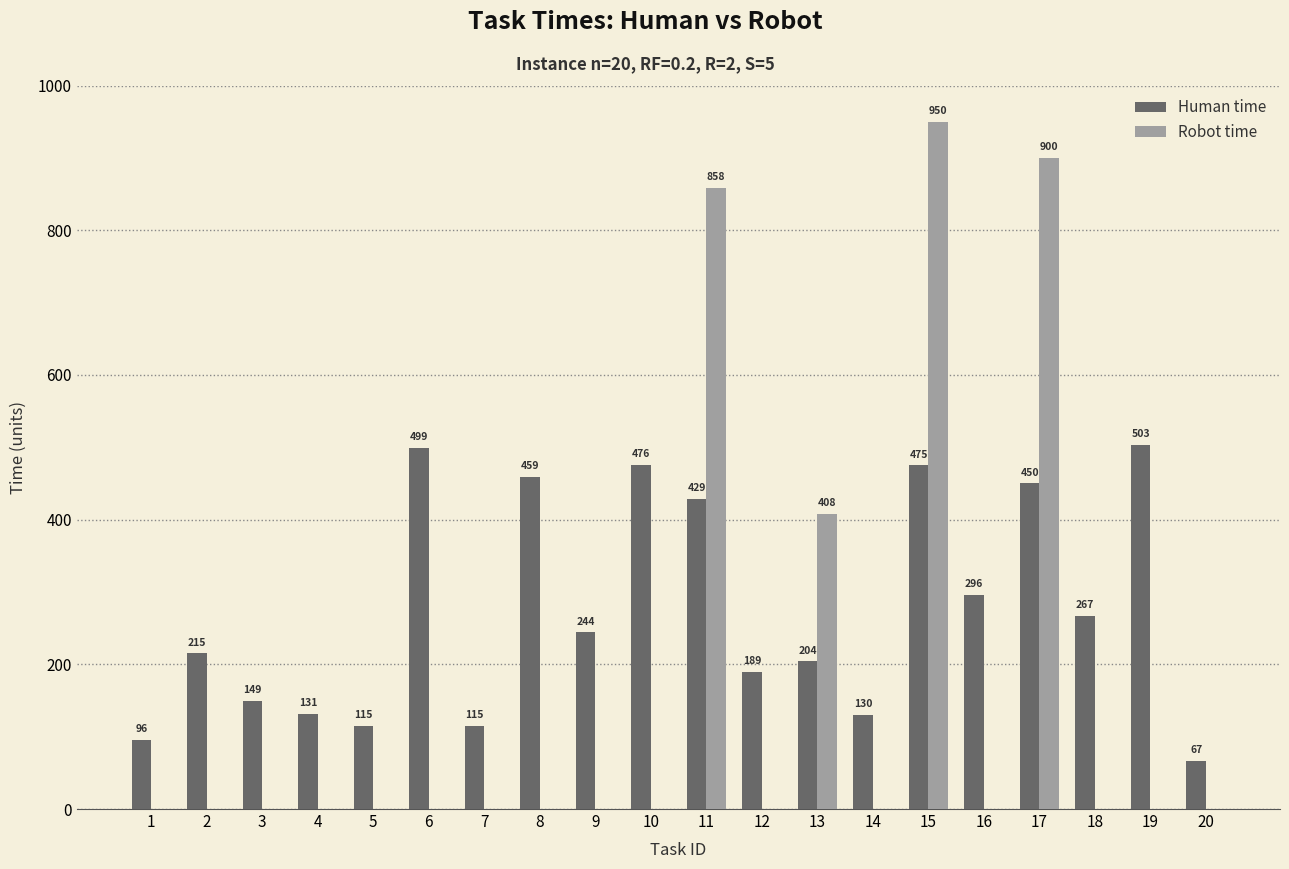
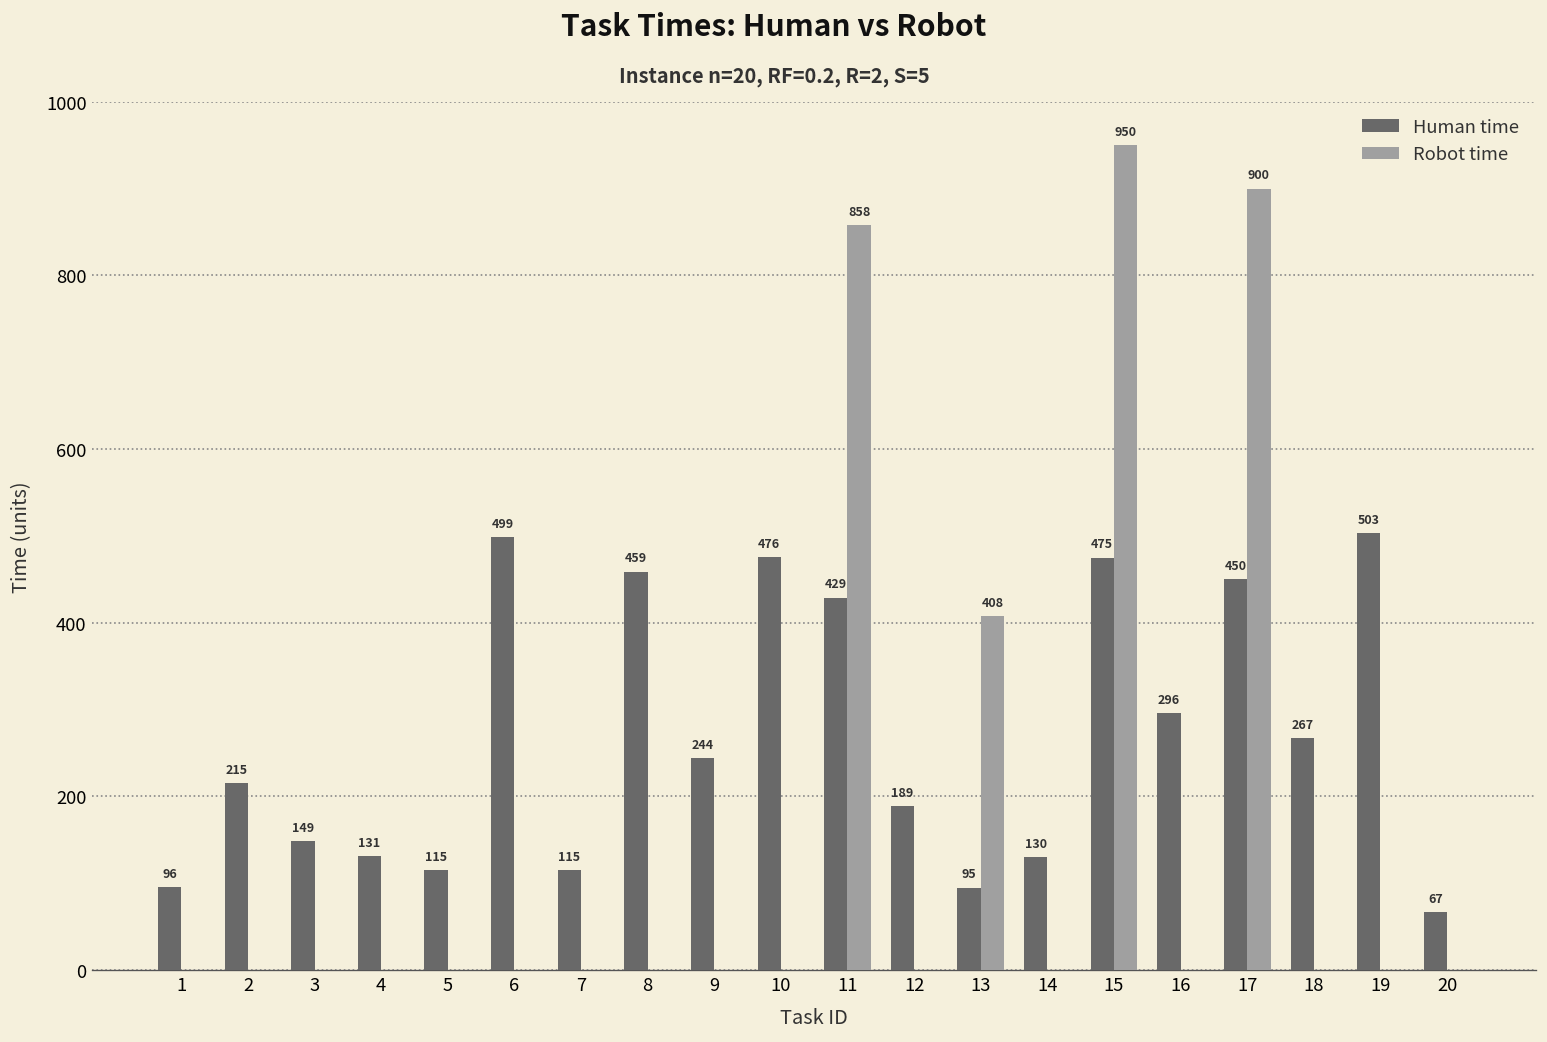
Human time, 13: 204 -> 95
